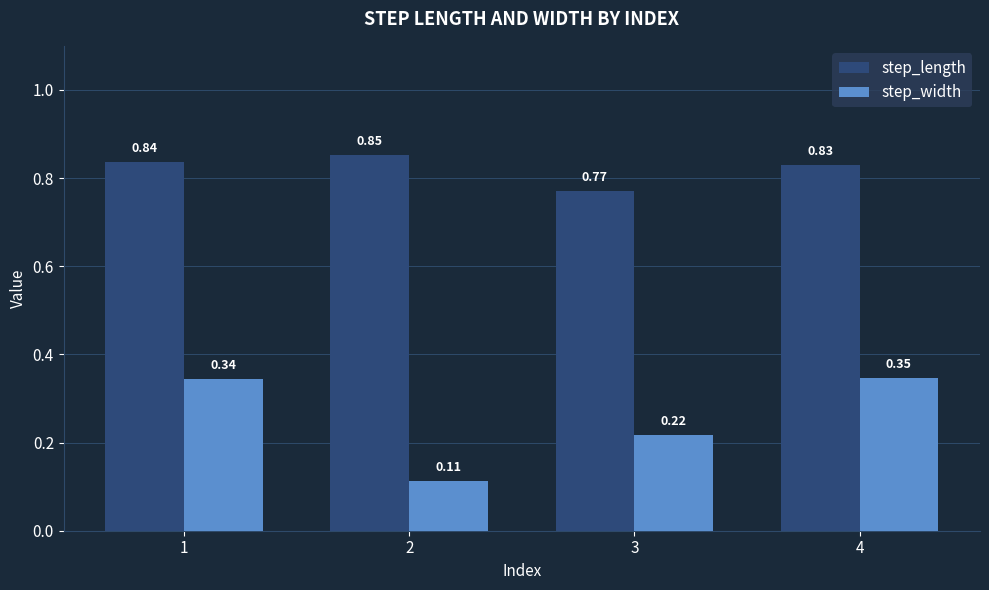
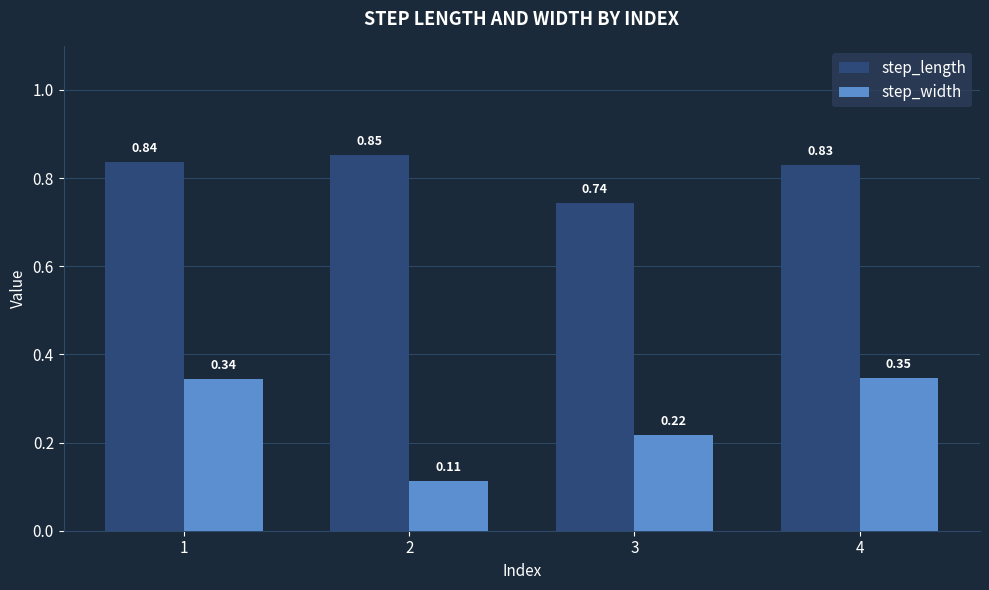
step_length, 3: 0.77 -> 0.74
